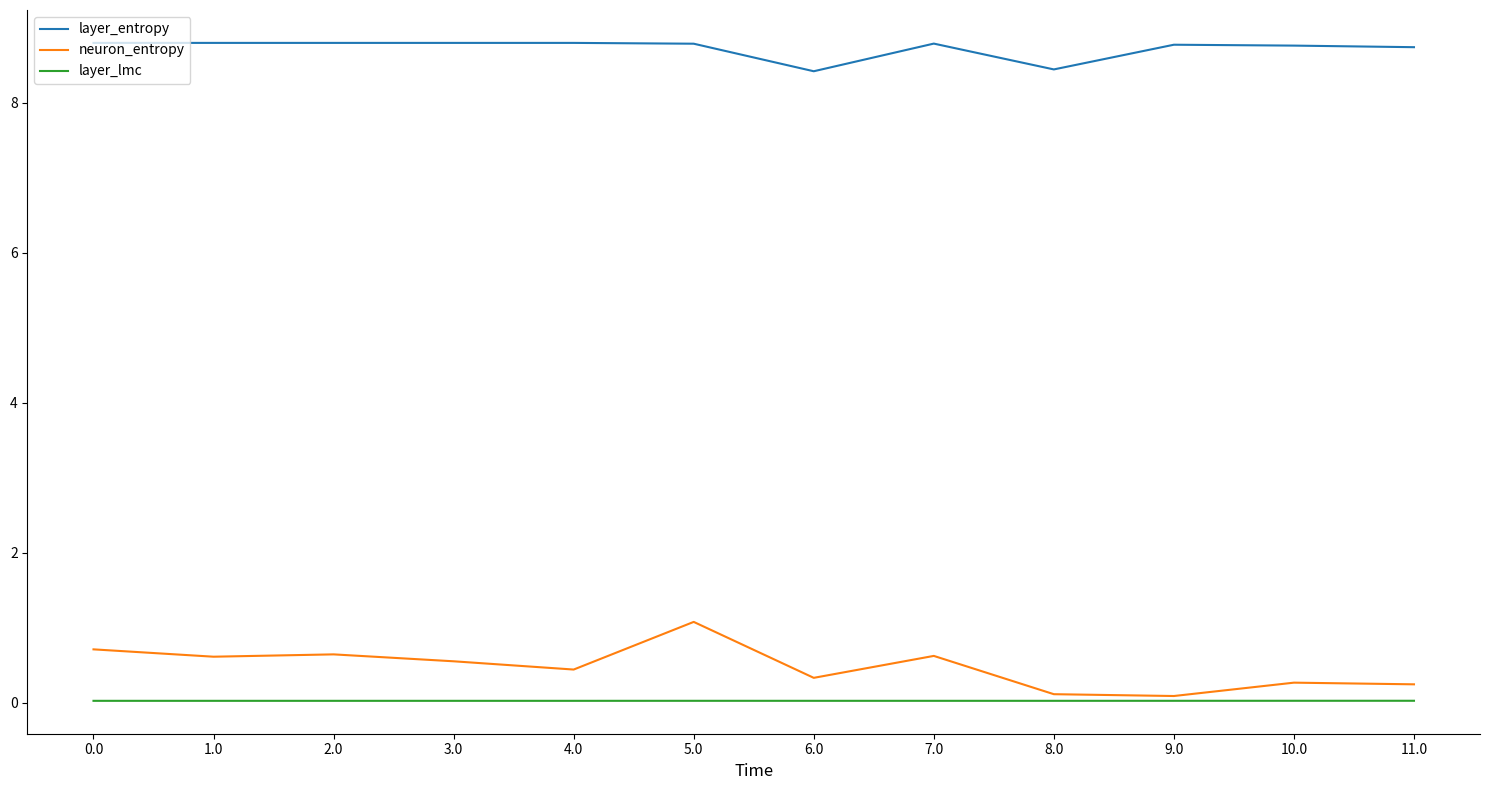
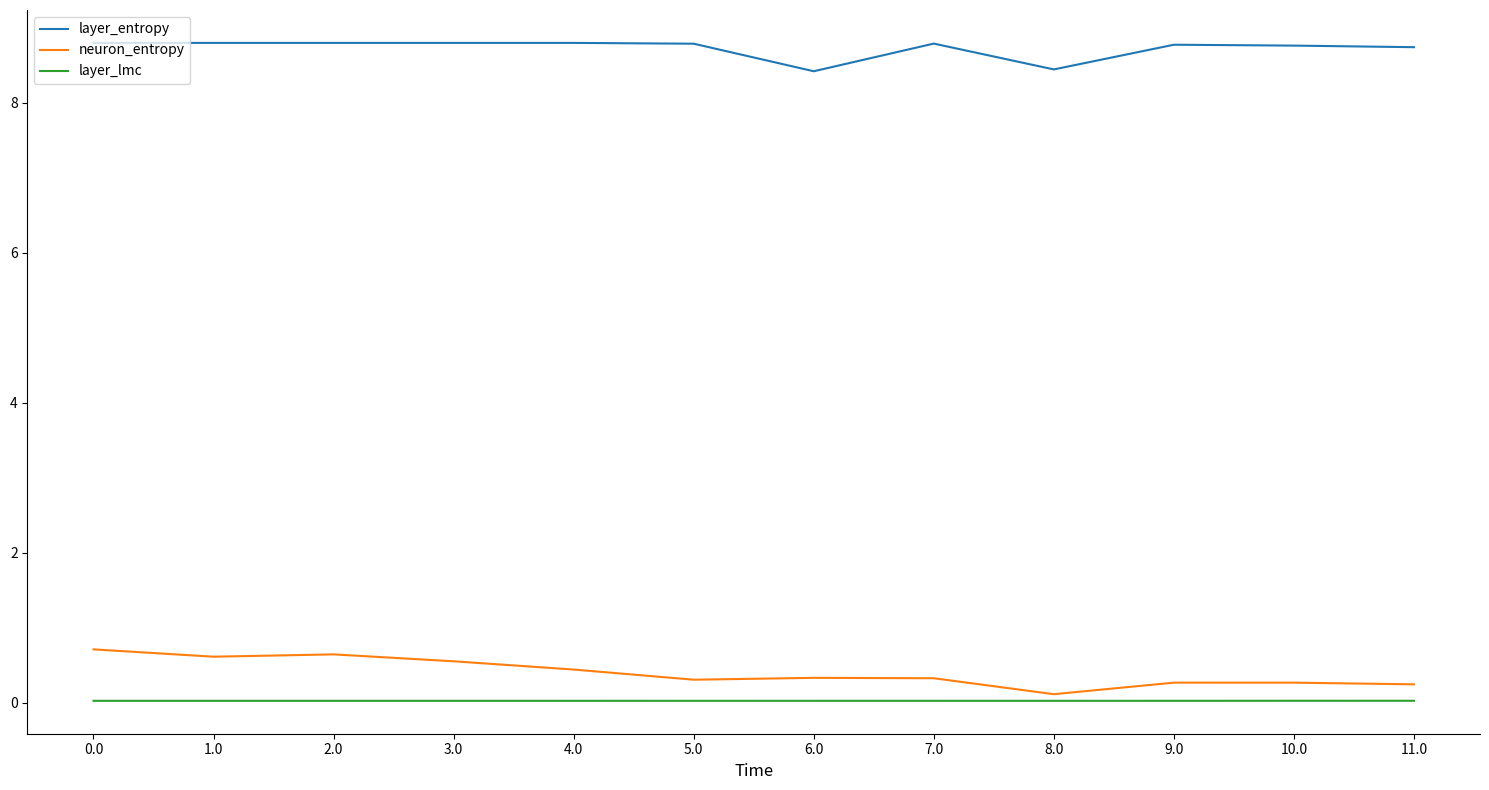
neuron_entropy, 5.0: 1.1 -> 0.3
neuron_entropy, 7.0: 0.6 -> 0.3
neuron_entropy, 9.0: 0.1 -> 0.3
